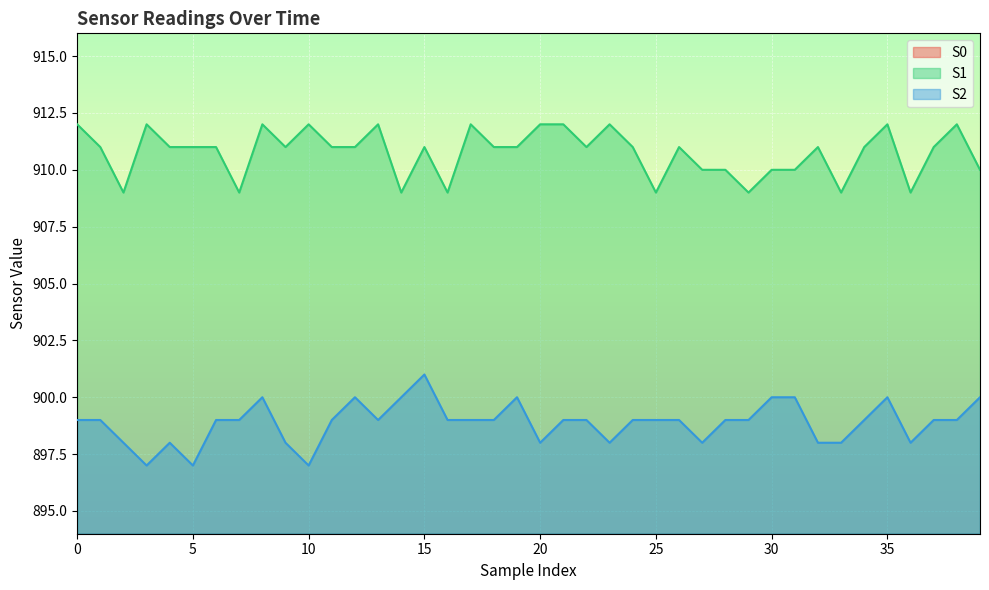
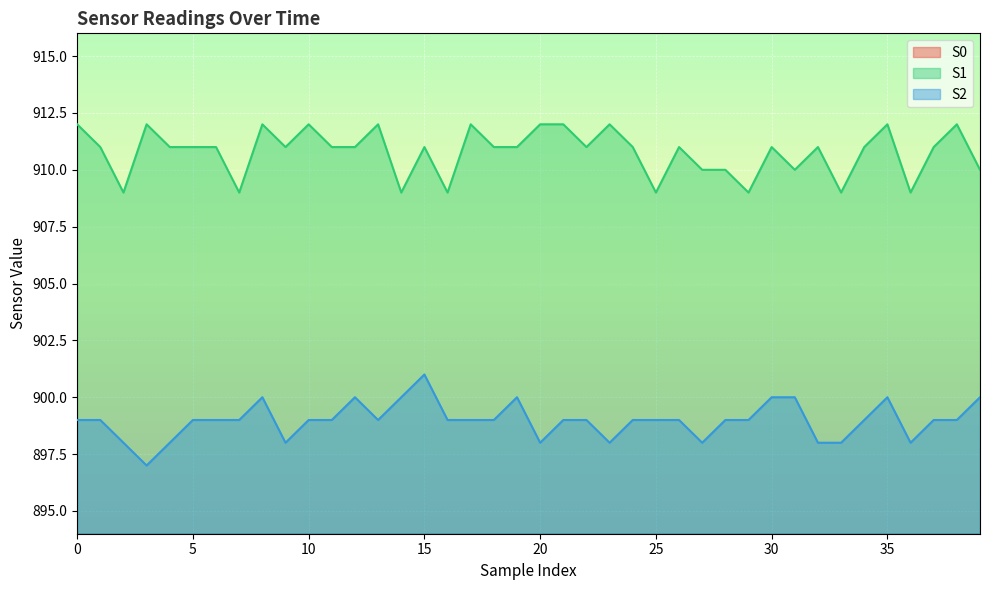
S2, 5: 897 -> 899
S2, 10: 897 -> 899
S1, 30: 910 -> 911
